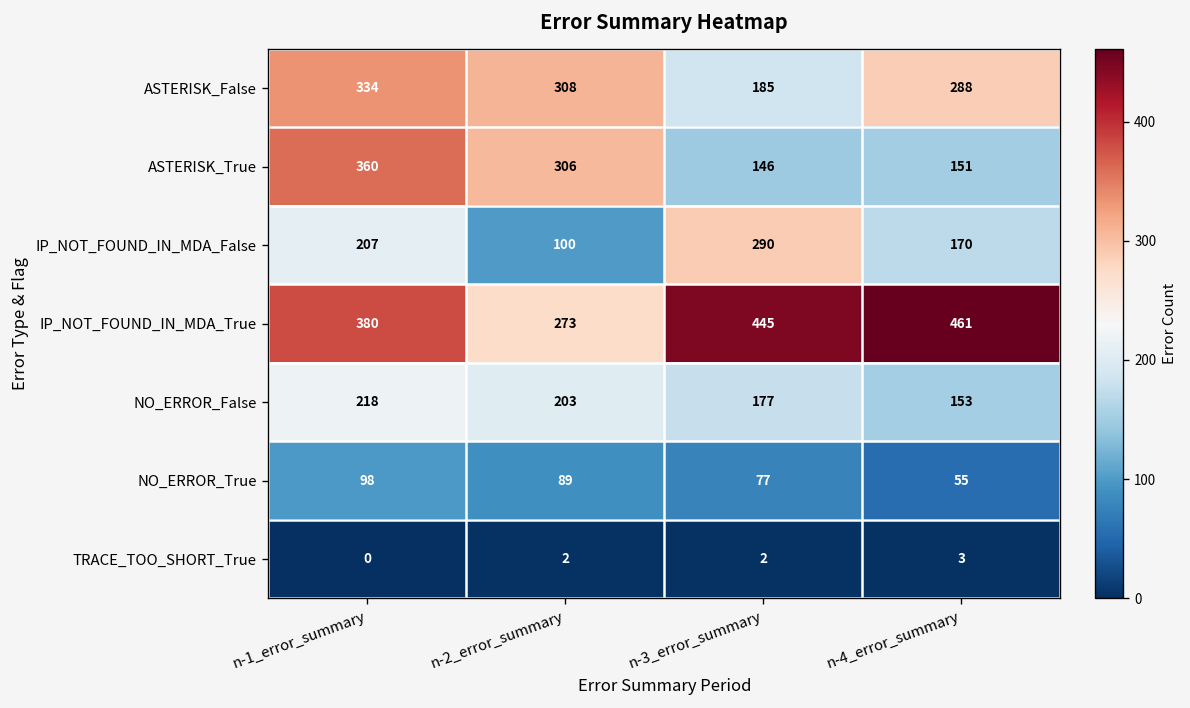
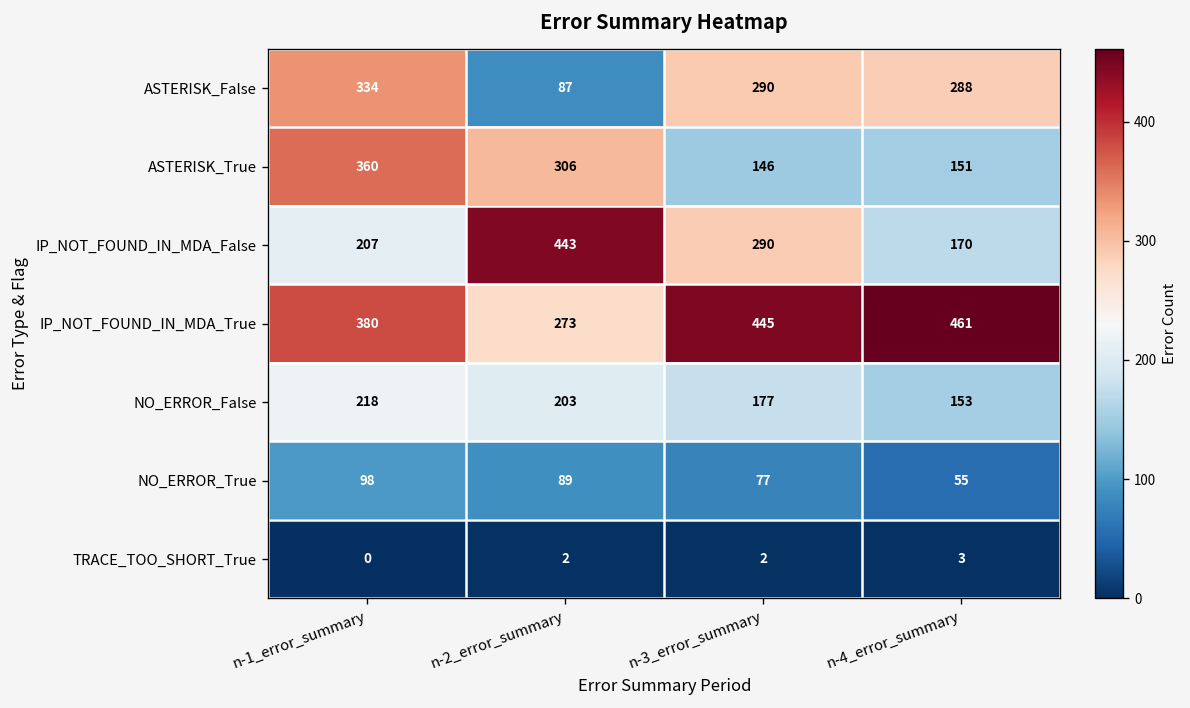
ASTERISK_False, n-2_error_summary: 308 -> 87
ASTERISK_False, n-3_error_summary: 185 -> 290
IP_NOT_FOUND_IN_MDA_False, n-2_error_summary: 100 -> 443
